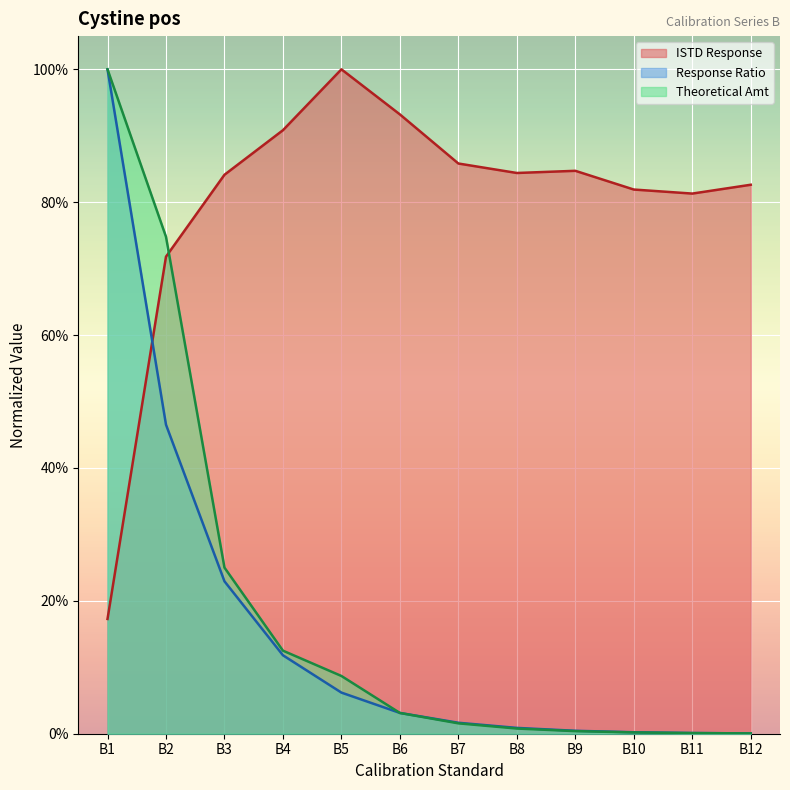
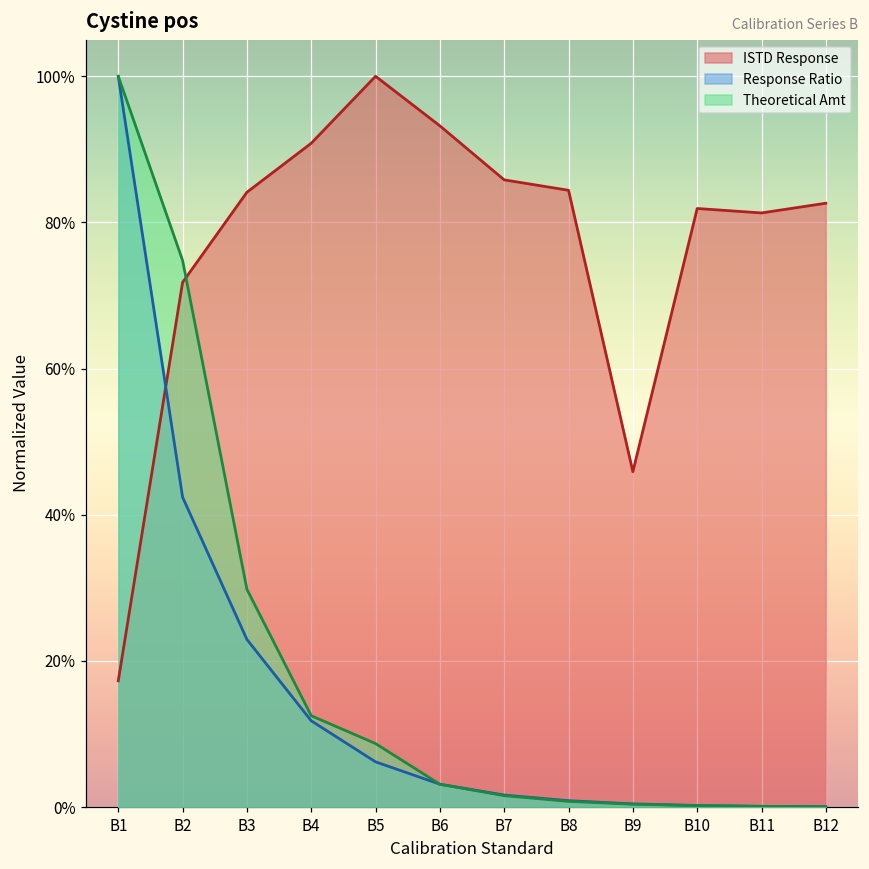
Response Ratio, B2: 47% -> 42%
Theoretical Amt, B3: 25% -> 30%
ISTD Response, B9: 85% -> 46%
